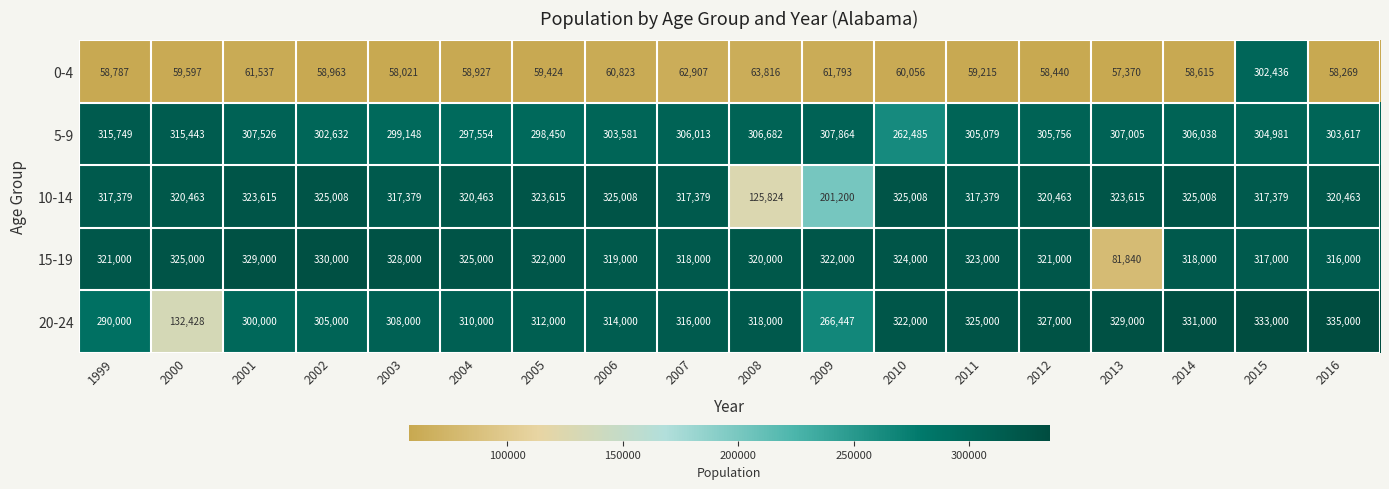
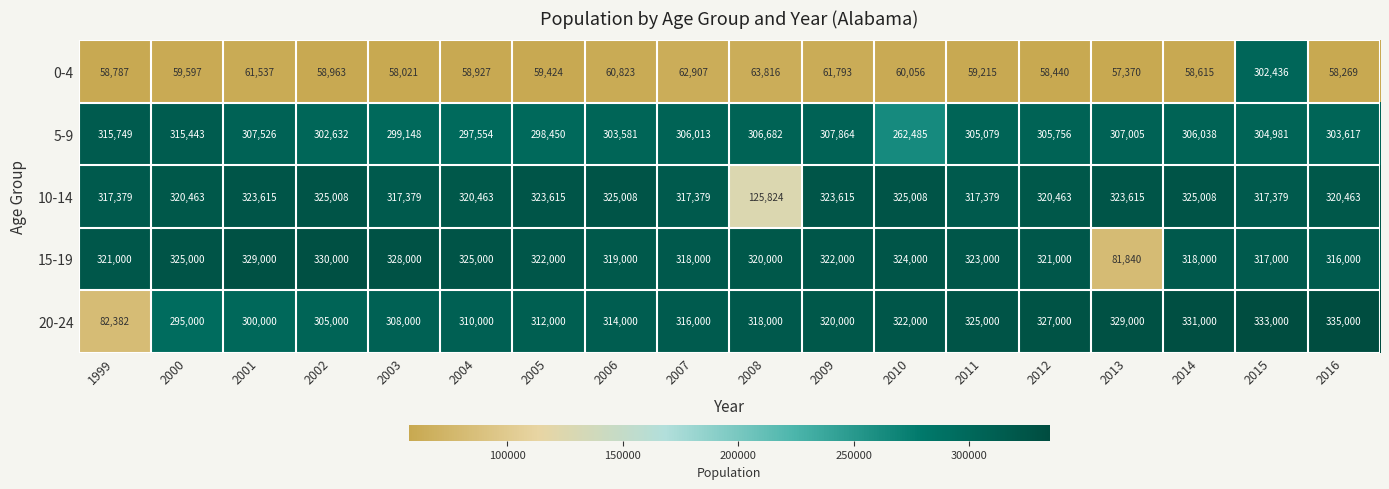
10-14, 2009: 201,200 -> 323,615
20-24, 1999: 290,000 -> 82,382
20-24, 2000: 132,428 -> 295,000
20-24, 2009: 266,447 -> 320,000
